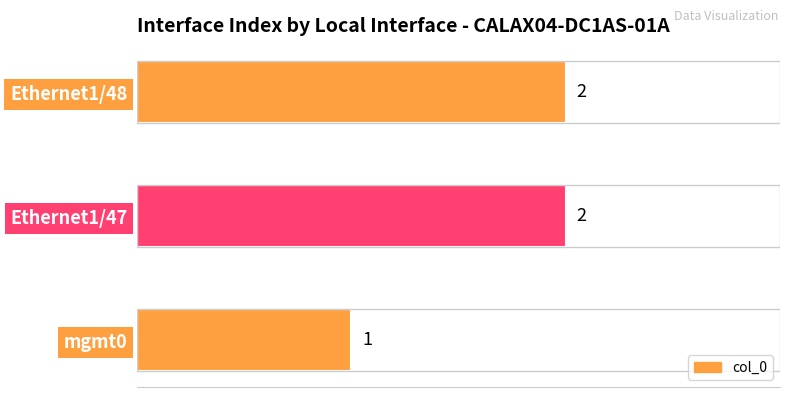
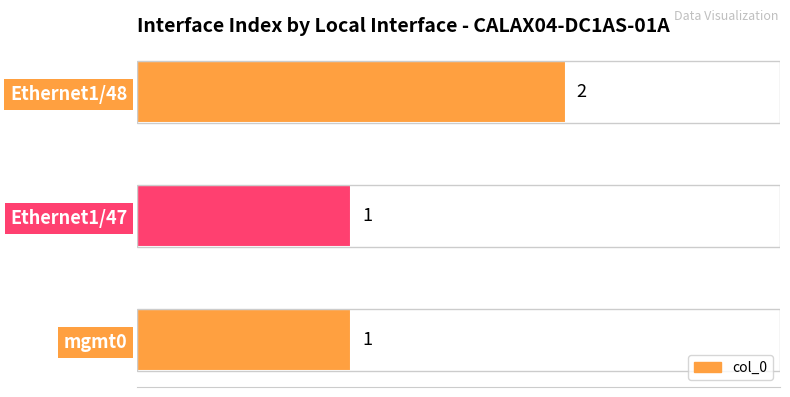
Ethernet1/47: 2 -> 1
